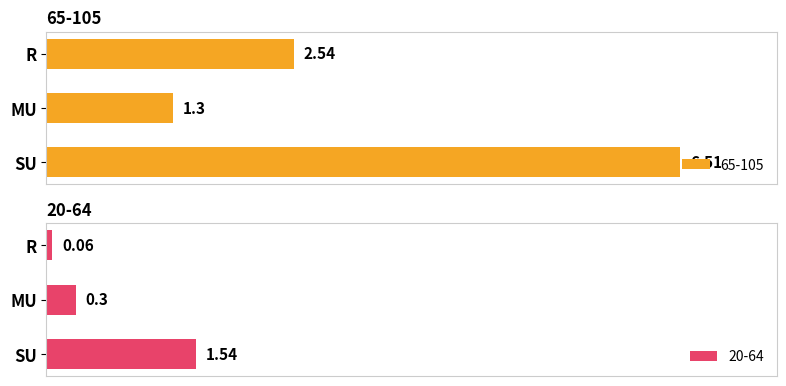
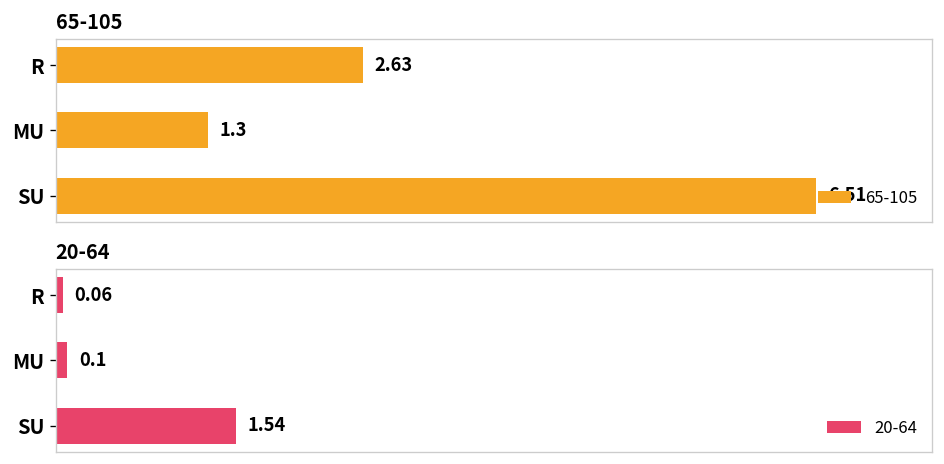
65-105, R: 2.54 -> 2.63
20-64, MU: 0.3 -> 0.1
